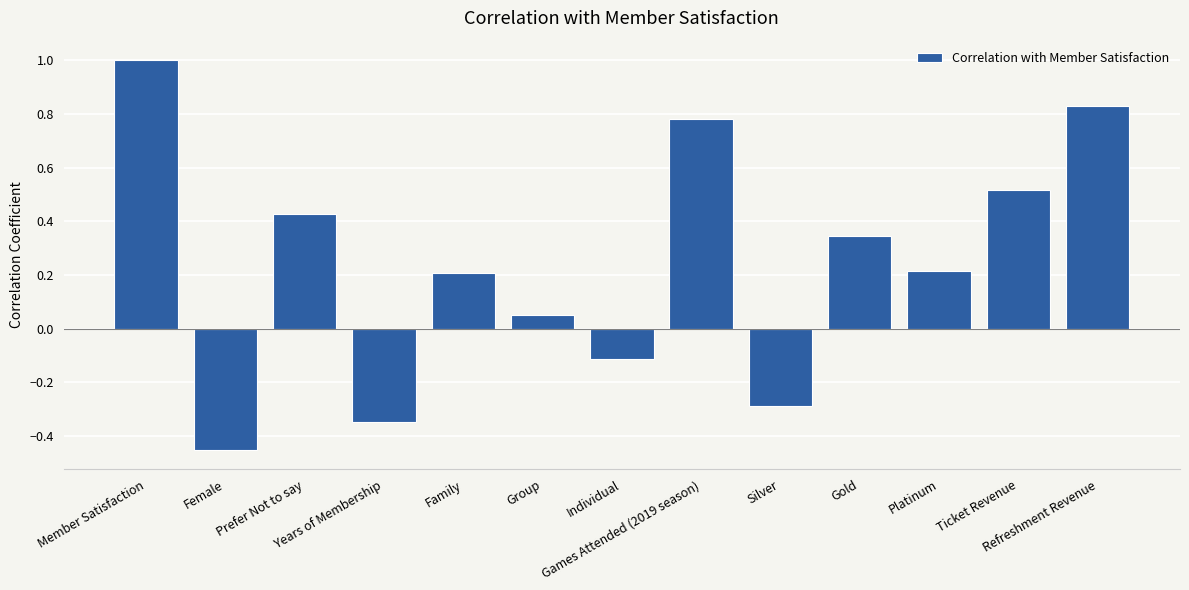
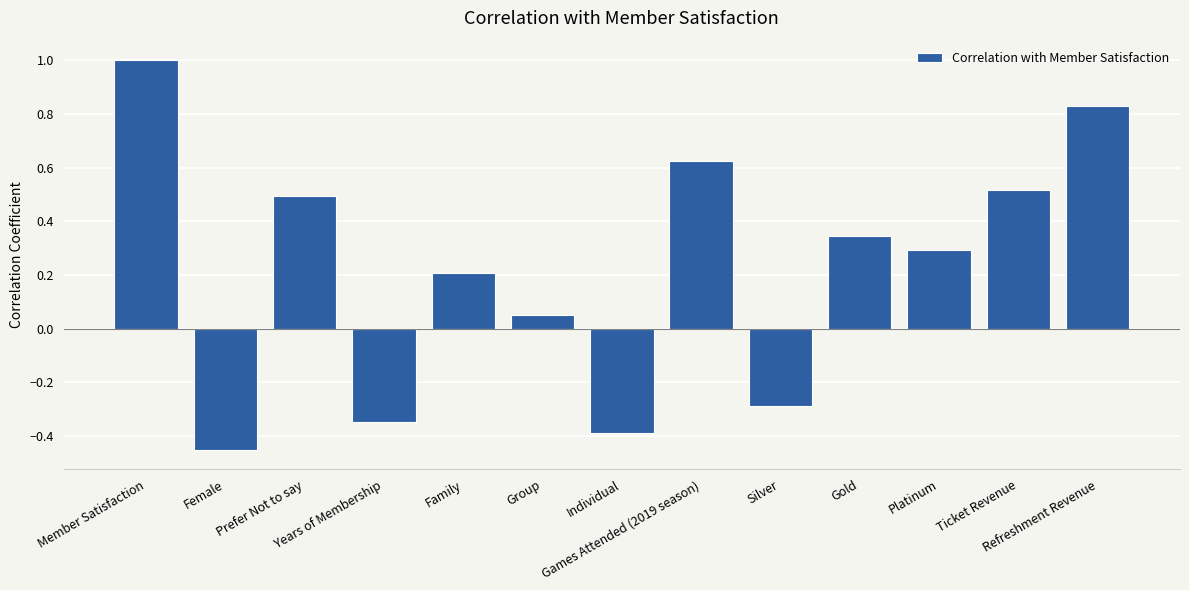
Prefer Not to say: 0.43 -> 0.49
Individual: -0.11 -> -0.39
Games Attended (2019 season): 0.78 -> 0.63
Platinum: 0.21 -> 0.29
